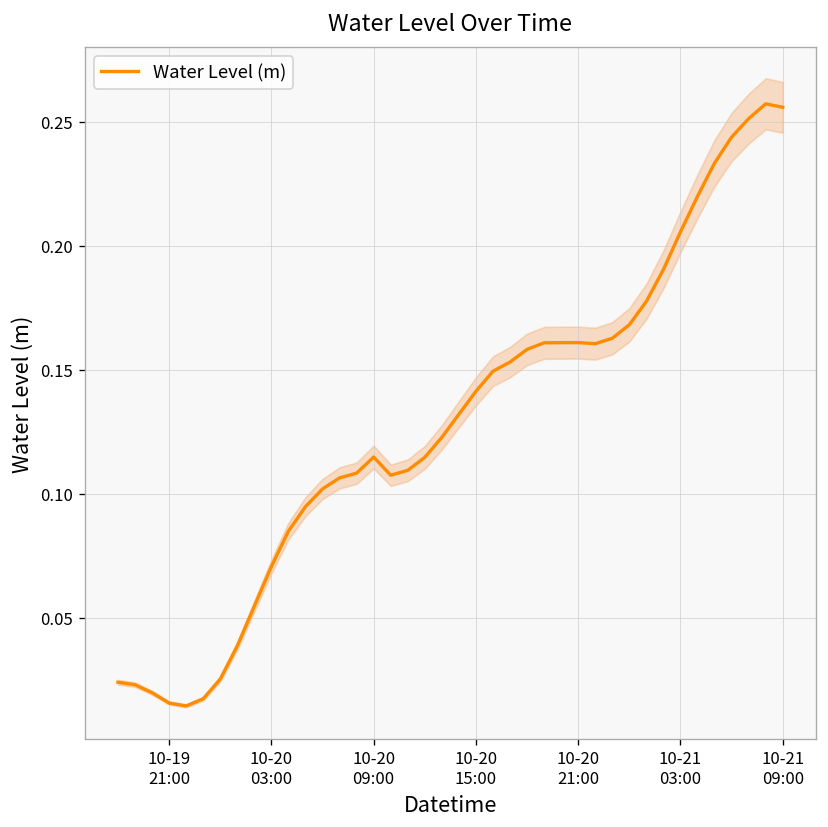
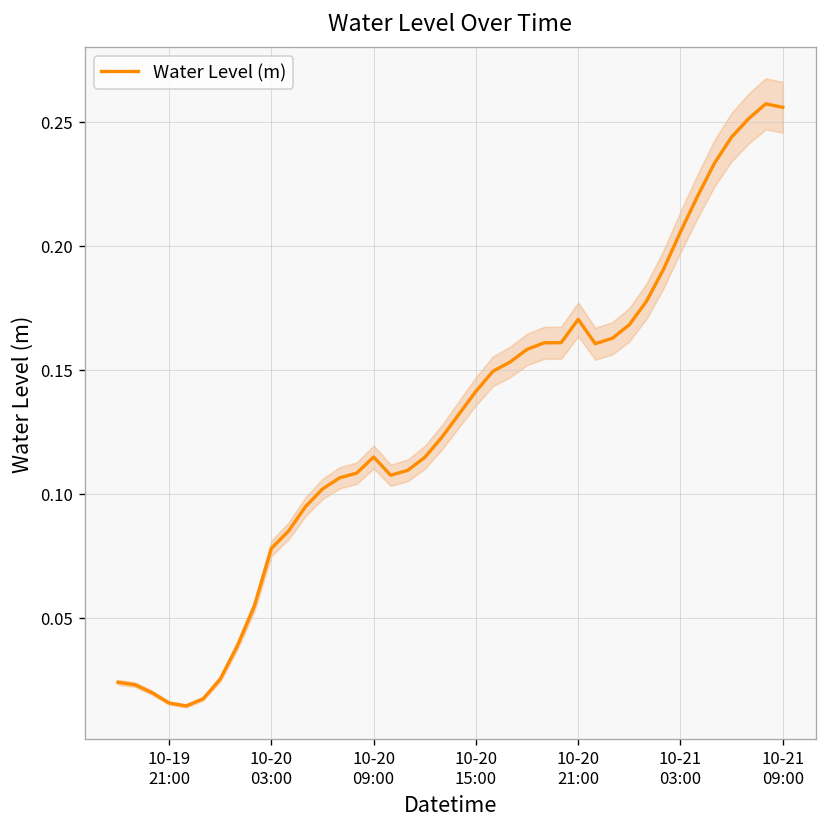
Water Level (m), 10-20 03:00: 0.071 -> 0.078
Water Level (m), 10-20 21:00: 0.161 -> 0.170
